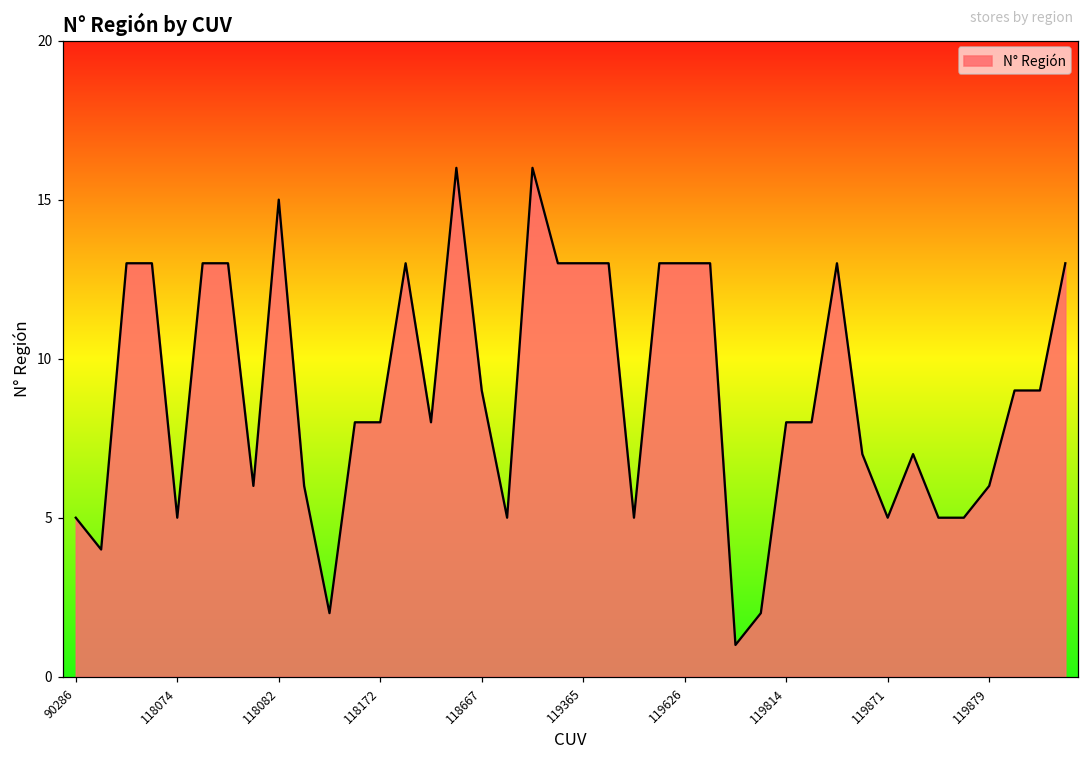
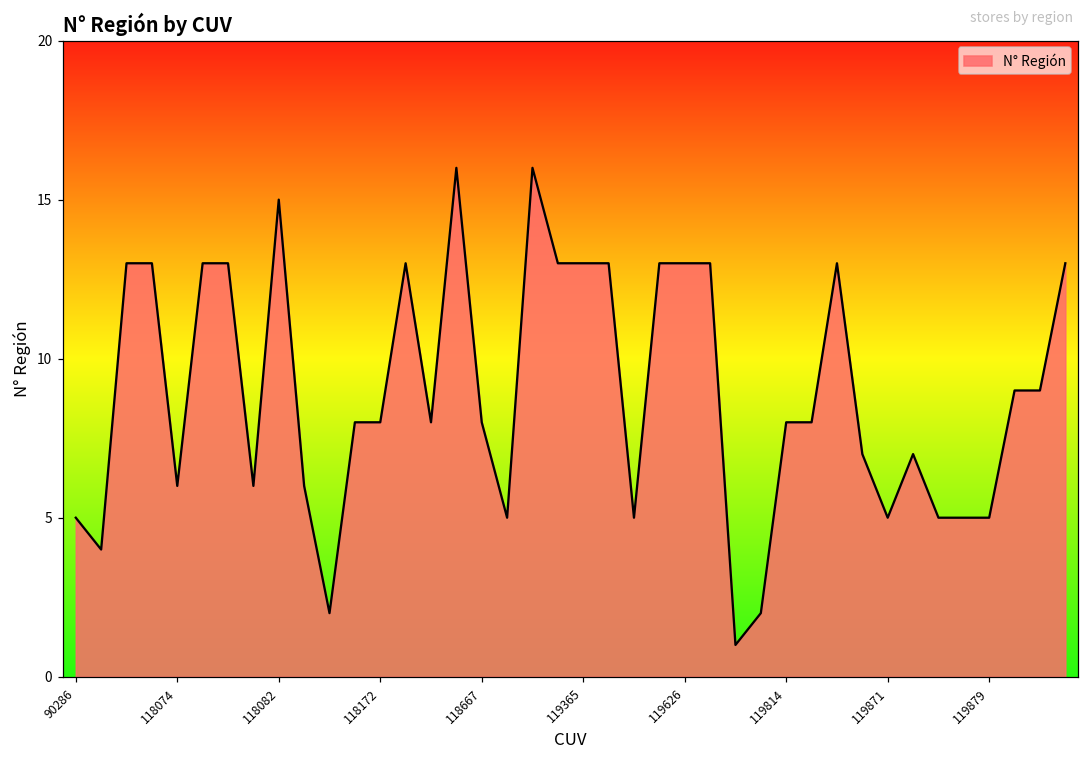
118074: 5 -> 6
118667: 9 -> 8
119879: 6 -> 5
